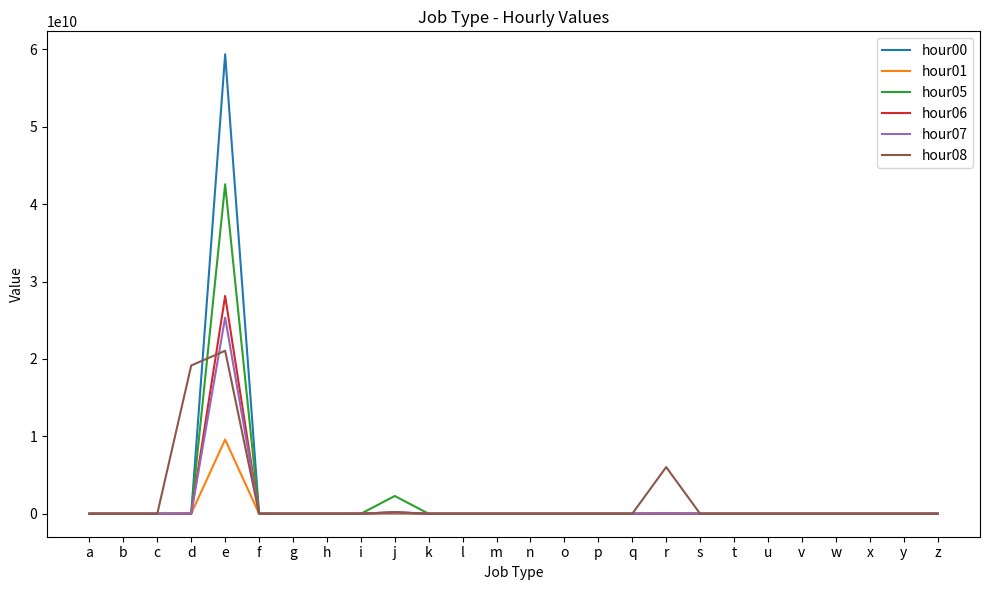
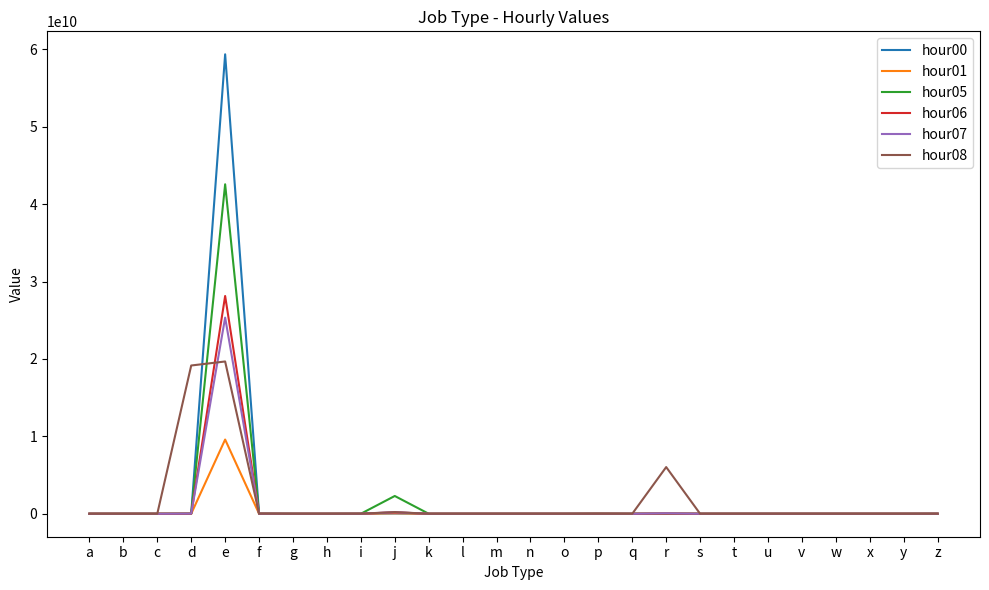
hour08, e: 21000000000 -> 20000000000
